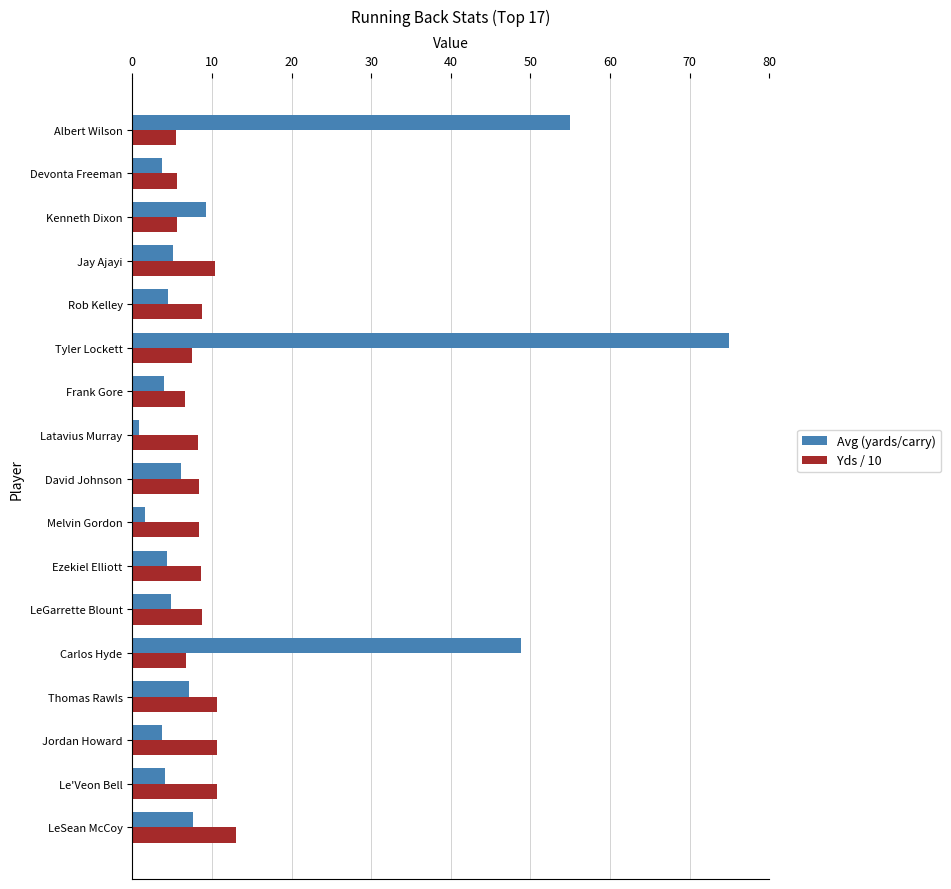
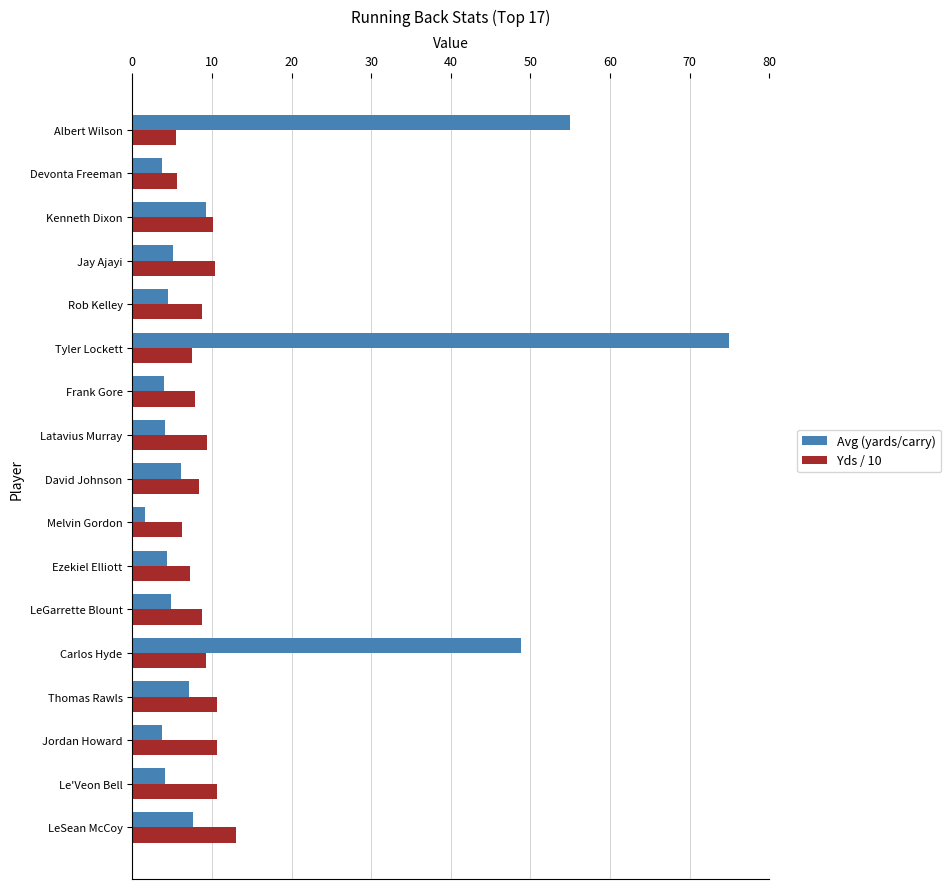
Yds / 10, Kenneth Dixon: 6 -> 10
Yds / 10, Frank Gore: 7 -> 8
Avg (yards/carry), Latavius Murray: 1 -> 4
Yds / 10, Latavius Murray: 8 -> 9
Yds / 10, Melvin Gordon: 8 -> 6
Yds / 10, Ezekiel Elliott: 9 -> 7
Yds / 10, Carlos Hyde: 7 -> 9
